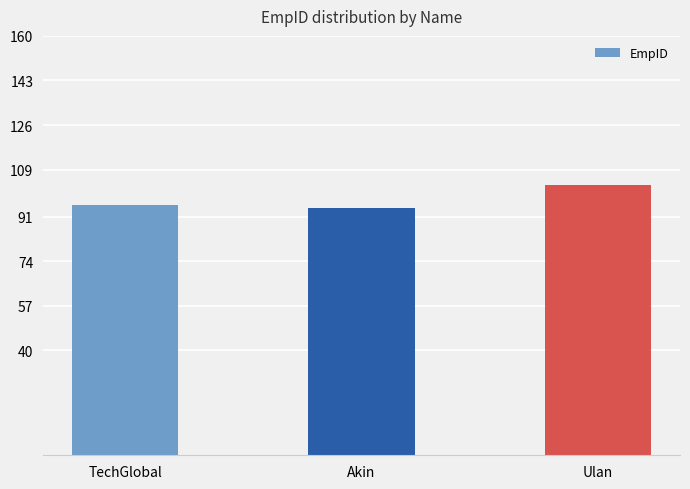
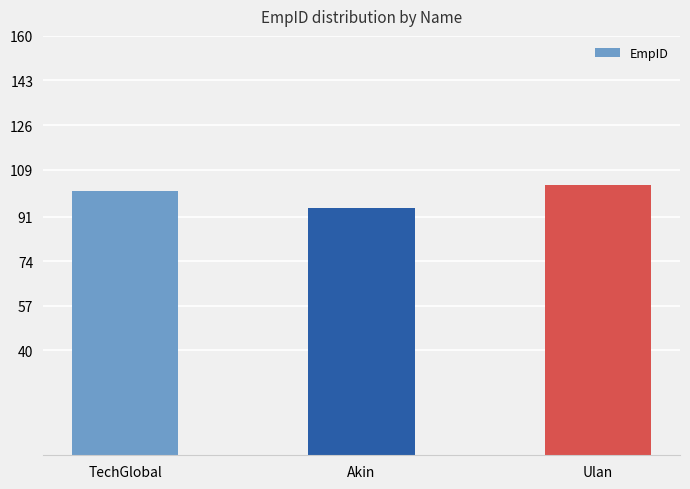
TechGlobal: 96 -> 101
